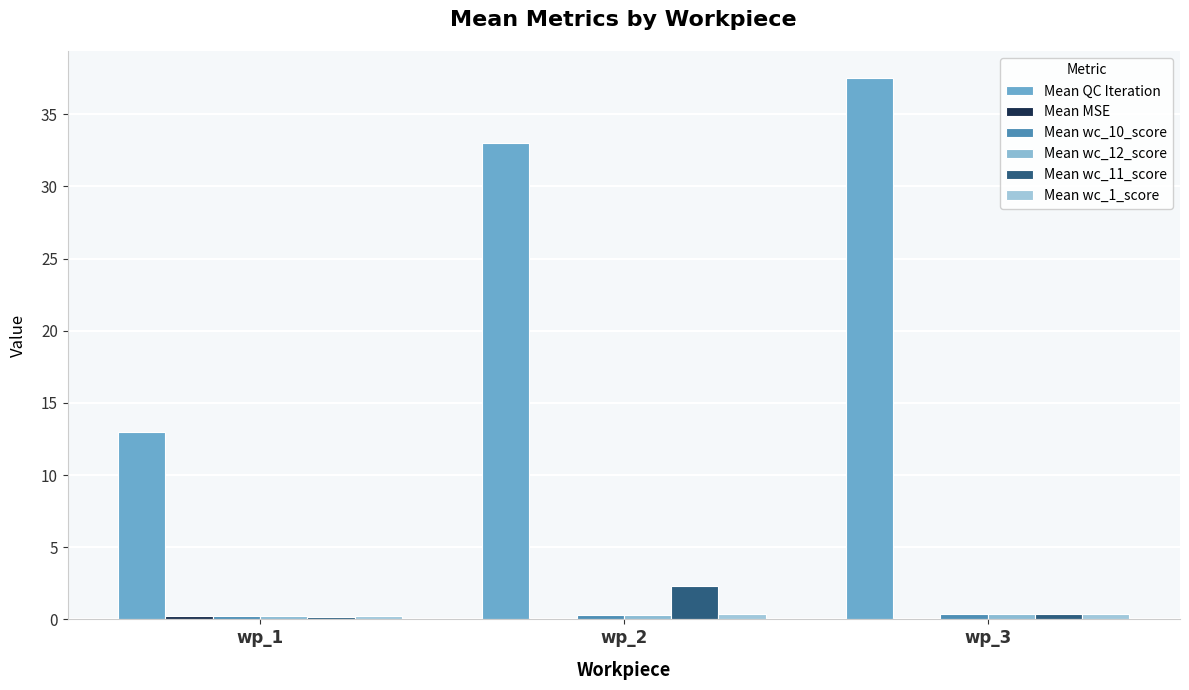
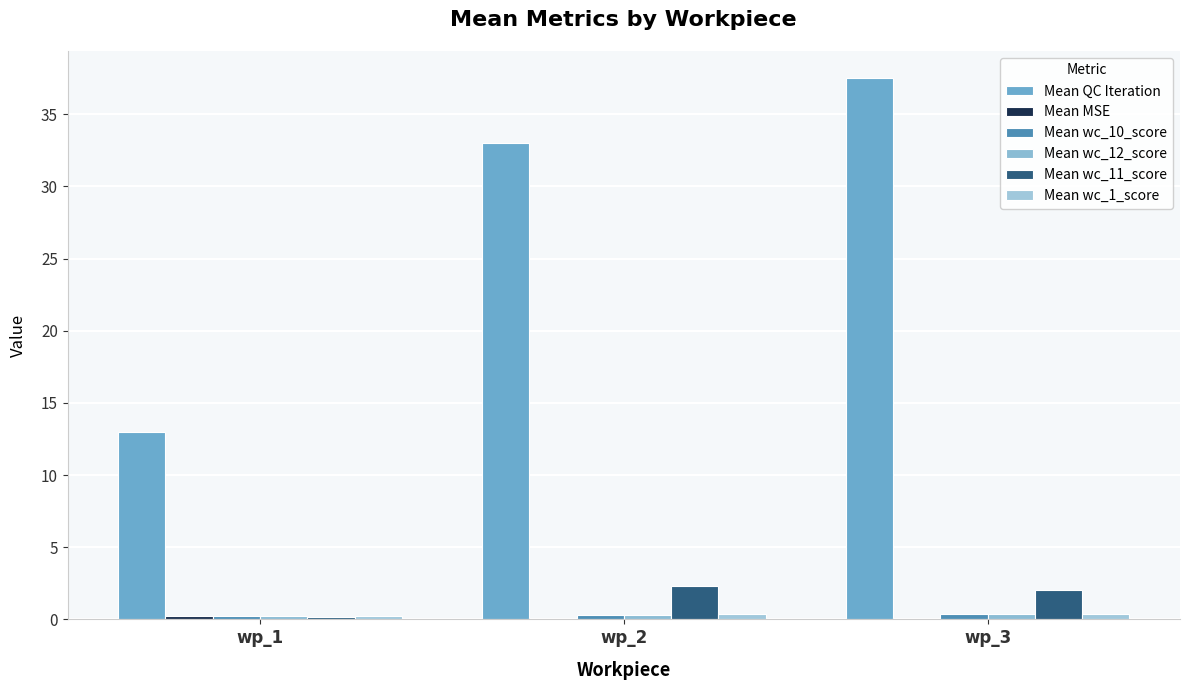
Mean wc_11_score, wp_3: 0.4 -> 2.1
